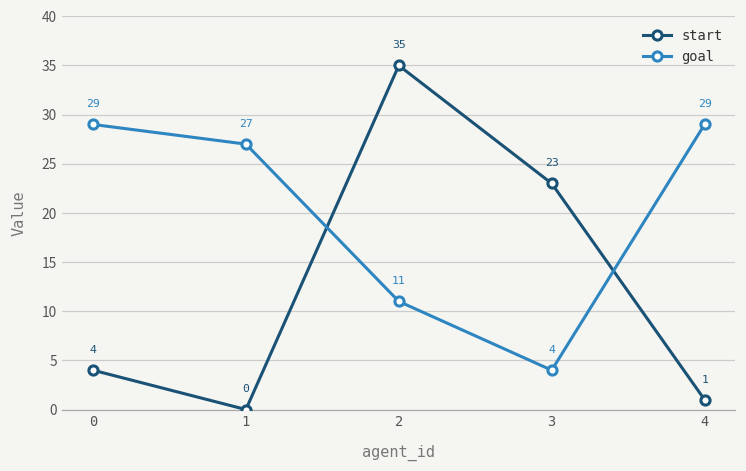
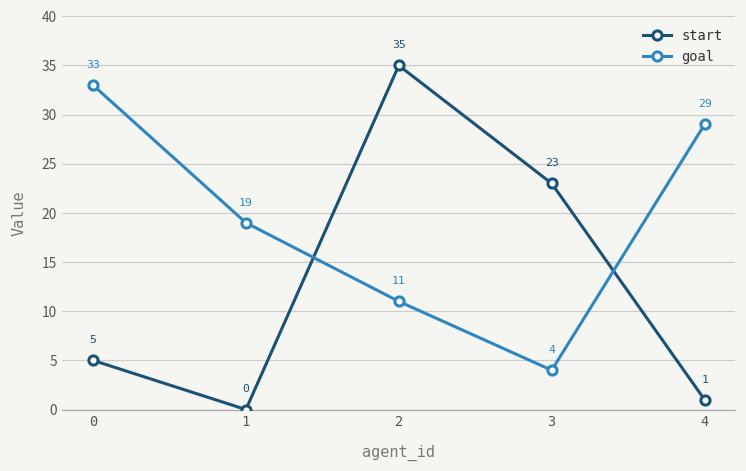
start, 0: 4 -> 5
goal, 0: 29 -> 33
goal, 1: 27 -> 19
